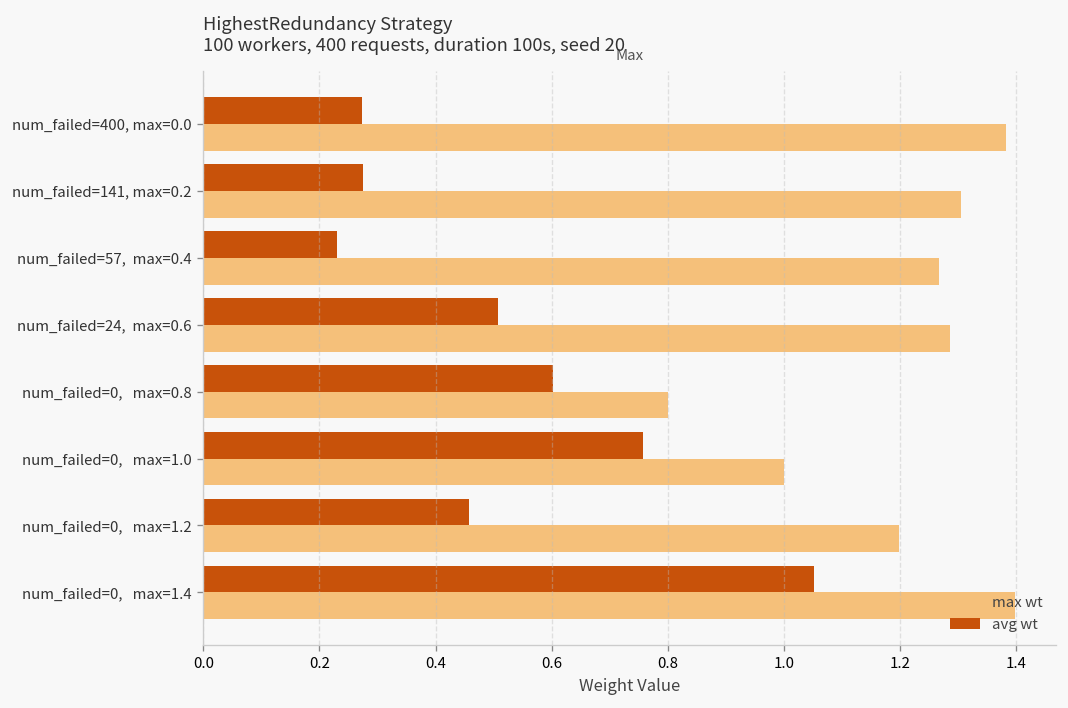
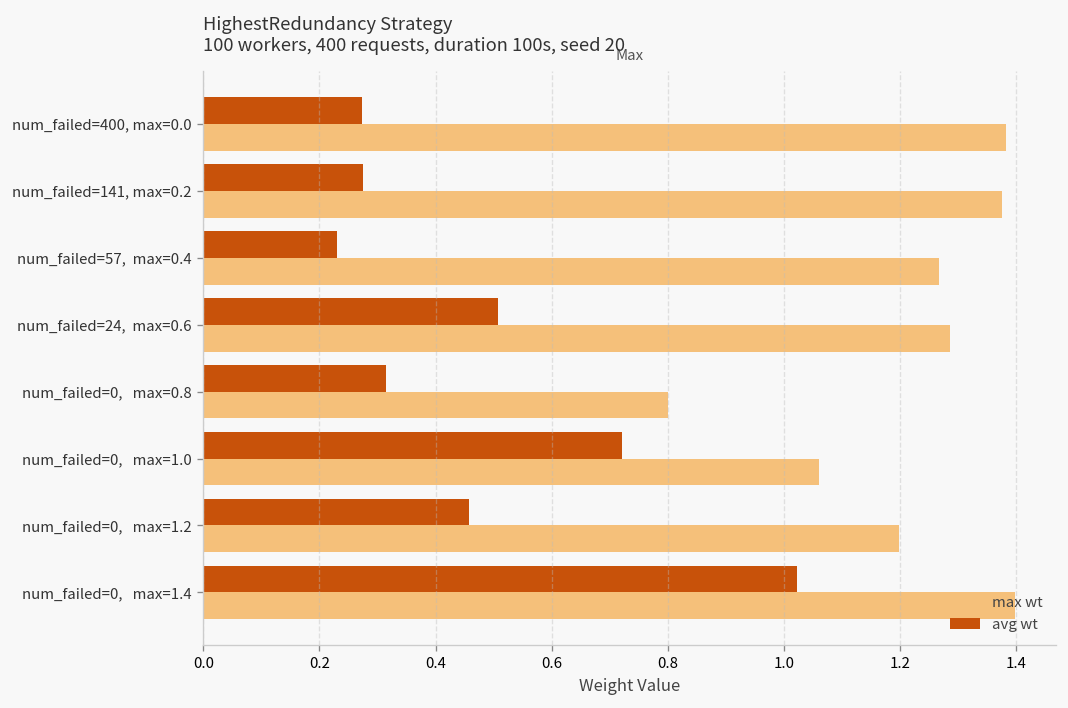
max wt, num_failed=141, max=0.2: 1.31 -> 1.38
avg wt, num_failed=0, max=0.8: 0.60 -> 0.31
avg wt, num_failed=0, max=1.0: 0.76 -> 0.72
max wt, num_failed=0, max=1.0: 1.00 -> 1.06
avg wt, num_failed=0, max=1.4: 1.05 -> 1.02
